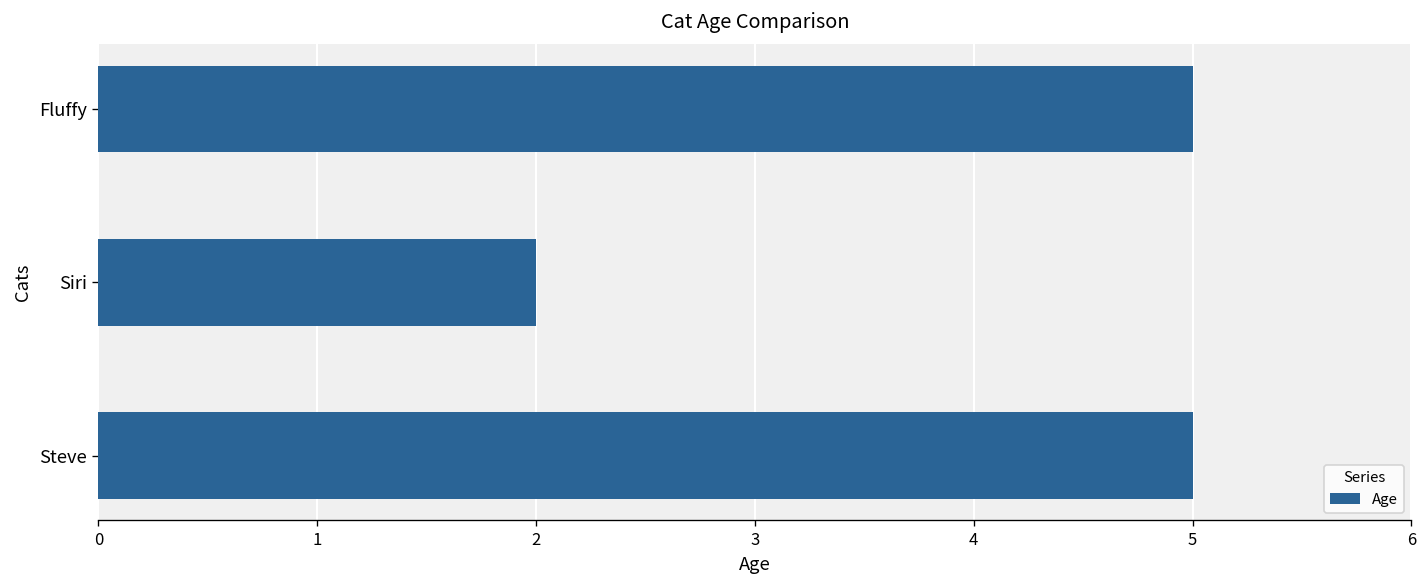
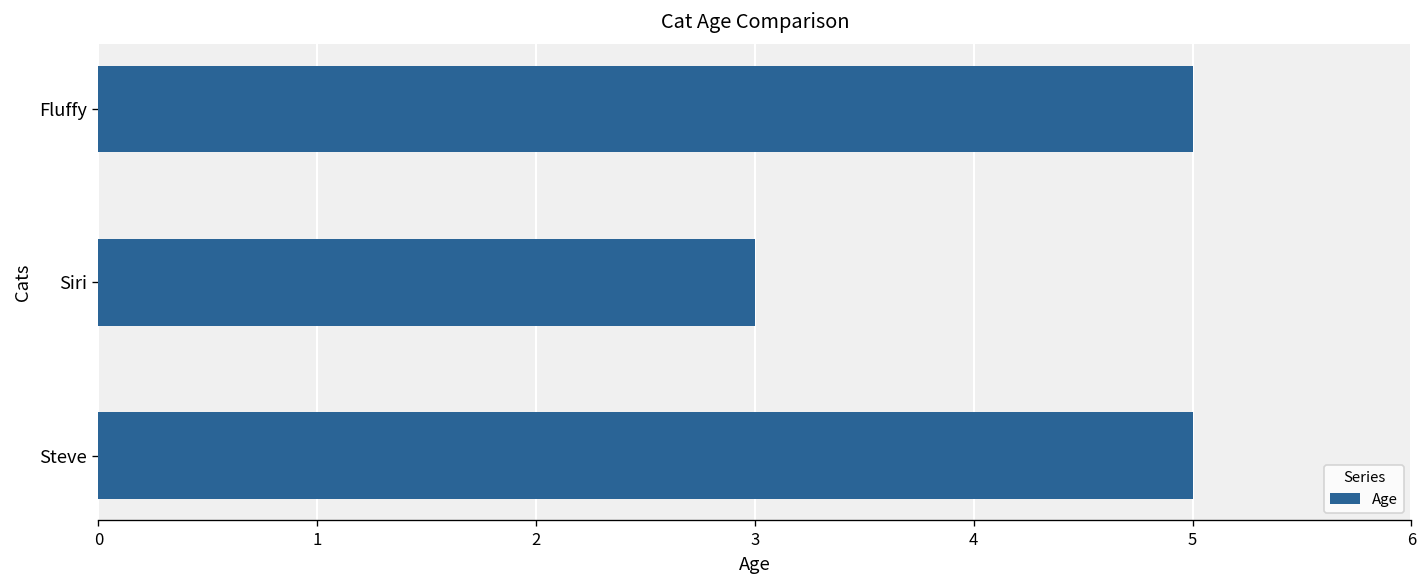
Siri: 2 -> 3
